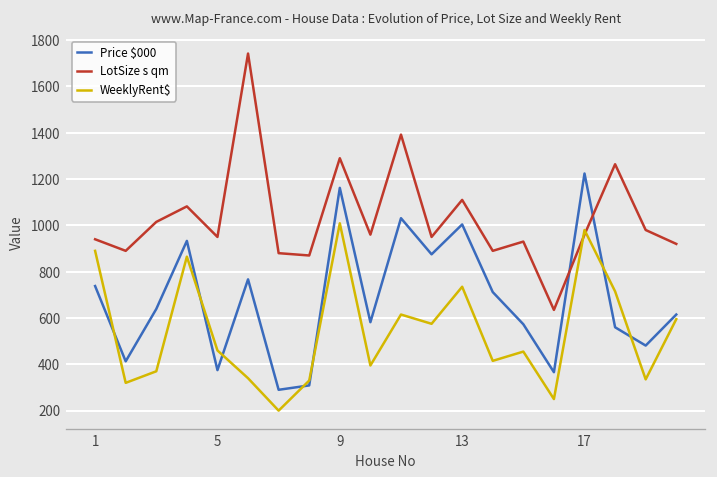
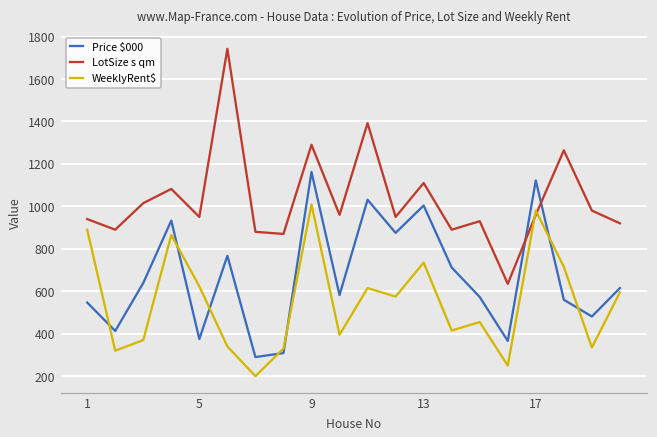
Price $000, 1: 740 -> 550
WeeklyRent$, 5: 460 -> 620
Price $000, 17: 1220 -> 1120
